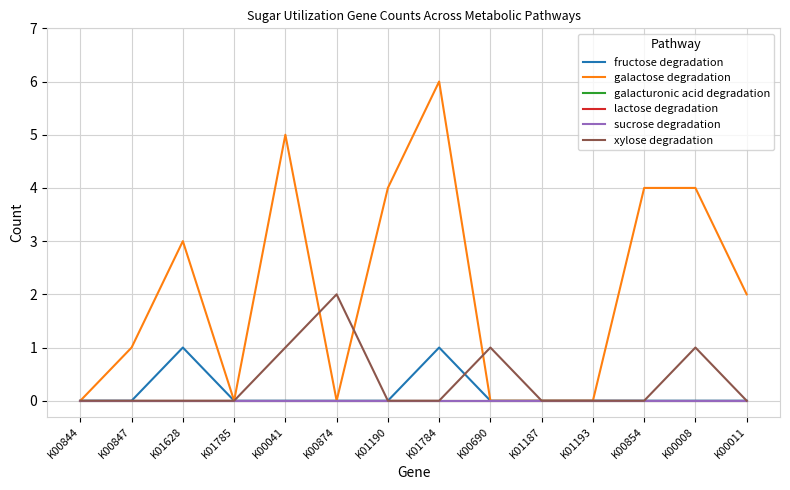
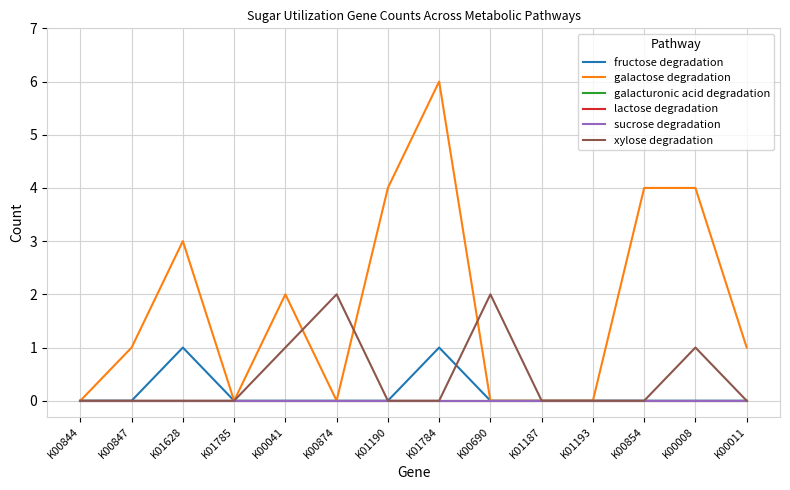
galactose degradation, K00041: 5 -> 2
xylose degradation, K00690: 1 -> 2
galactose degradation, K00011: 2 -> 1
